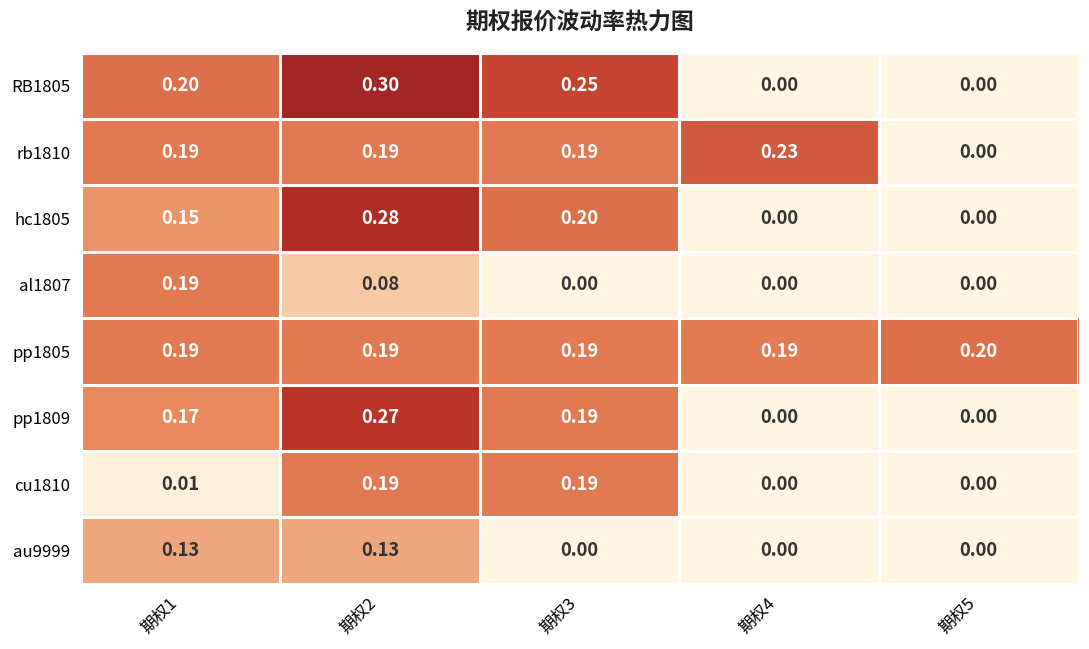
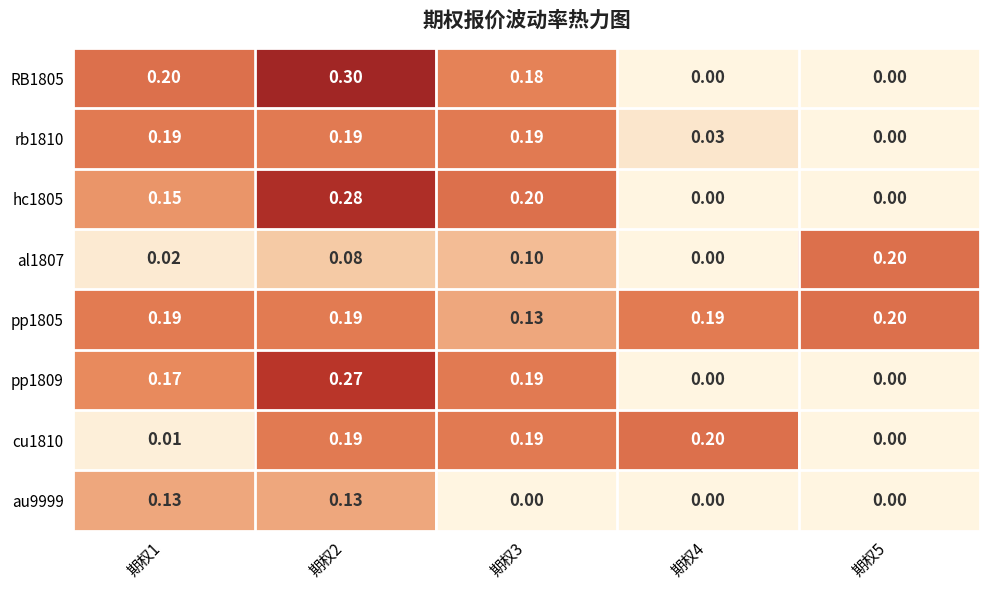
RB1805, 期权3: 0.25 -> 0.18
rb1810, 期权4: 0.23 -> 0.03
al1807, 期权1: 0.19 -> 0.02
al1807, 期权3: 0.00 -> 0.10
al1807, 期权5: 0.00 -> 0.20
pp1805, 期权3: 0.19 -> 0.13
cu1810, 期权4: 0.00 -> 0.20
